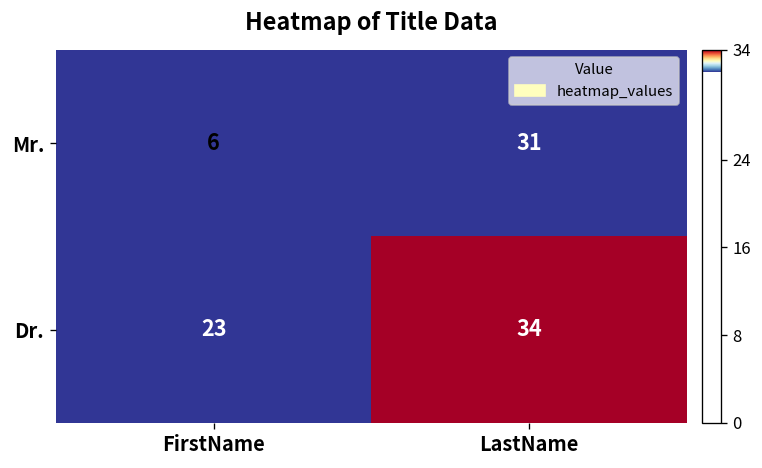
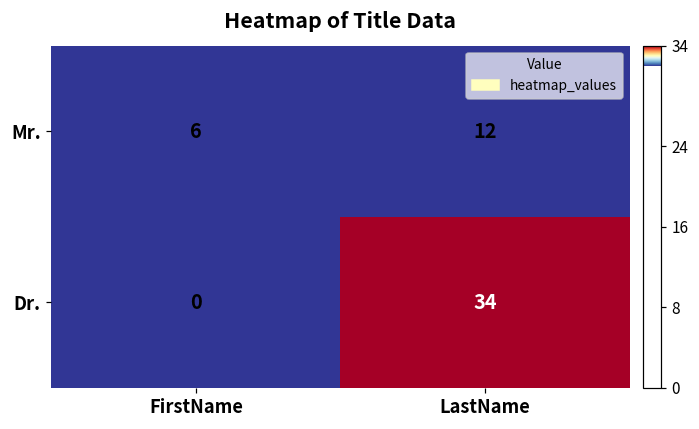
Mr., LastName: 31 -> 12
Dr., FirstName: 23 -> 0
